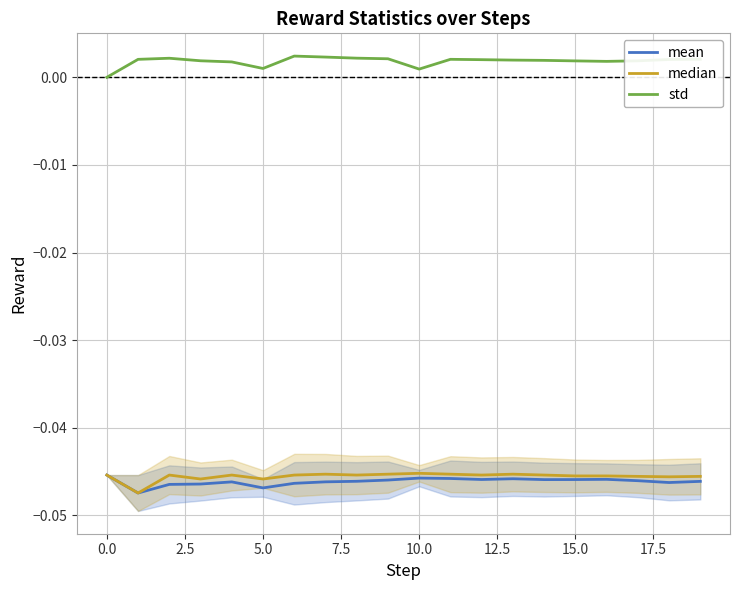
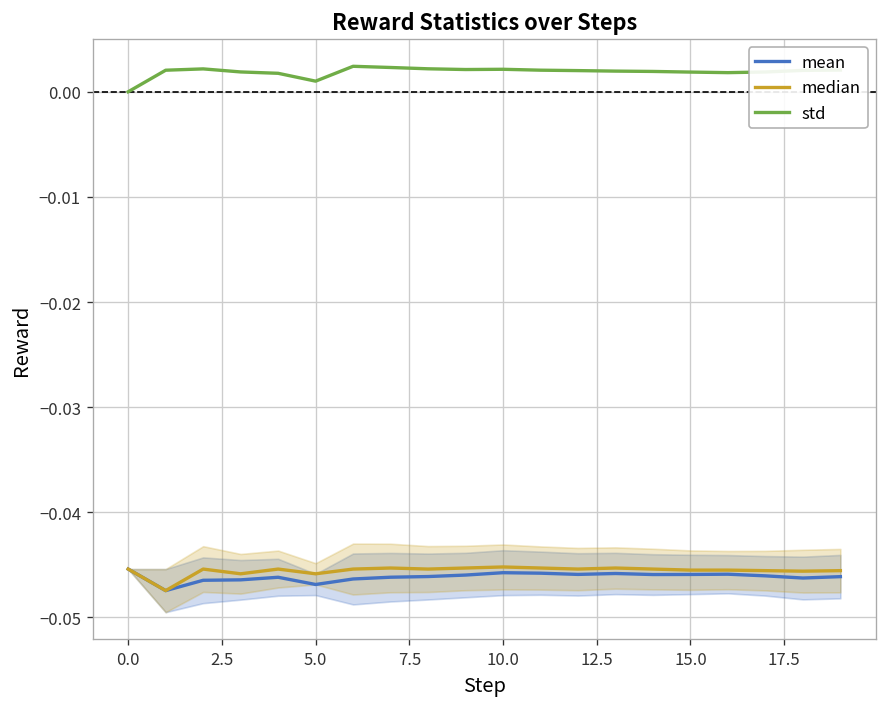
std, 10.0: 0.001 -> 0.002
